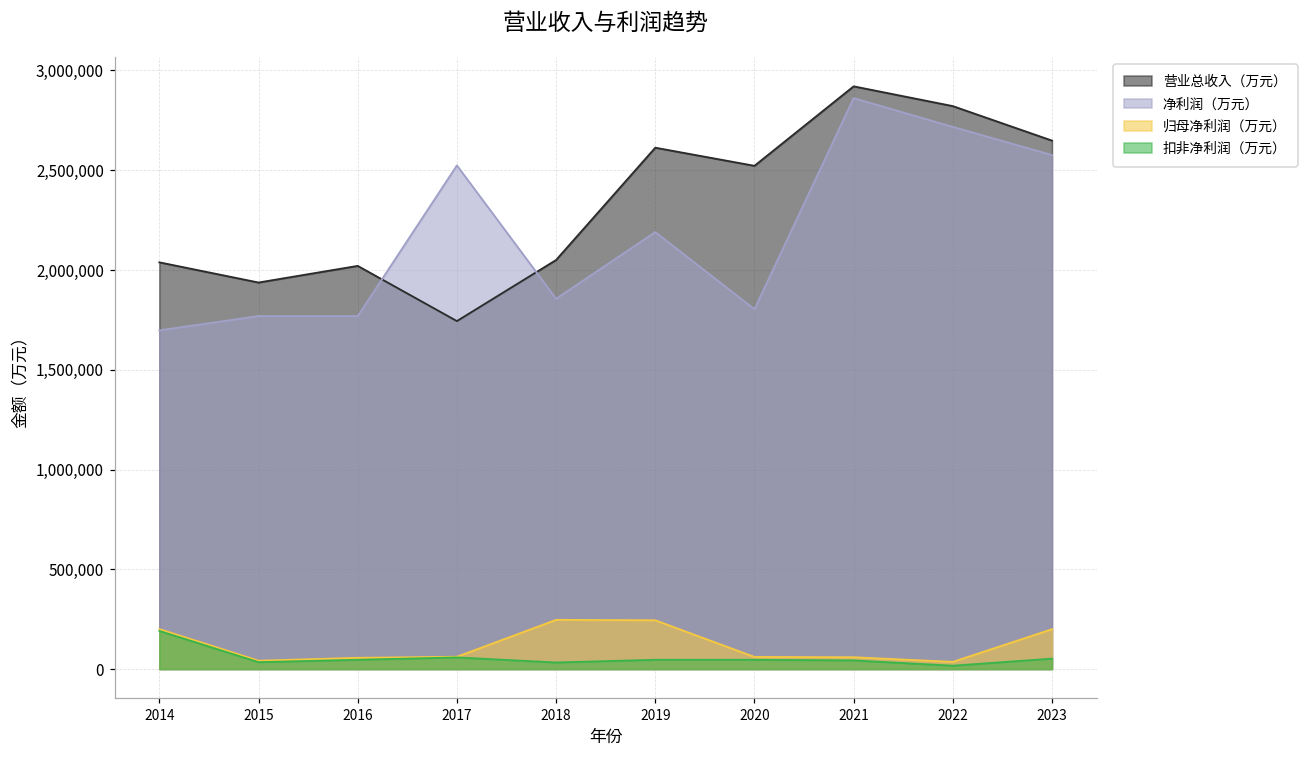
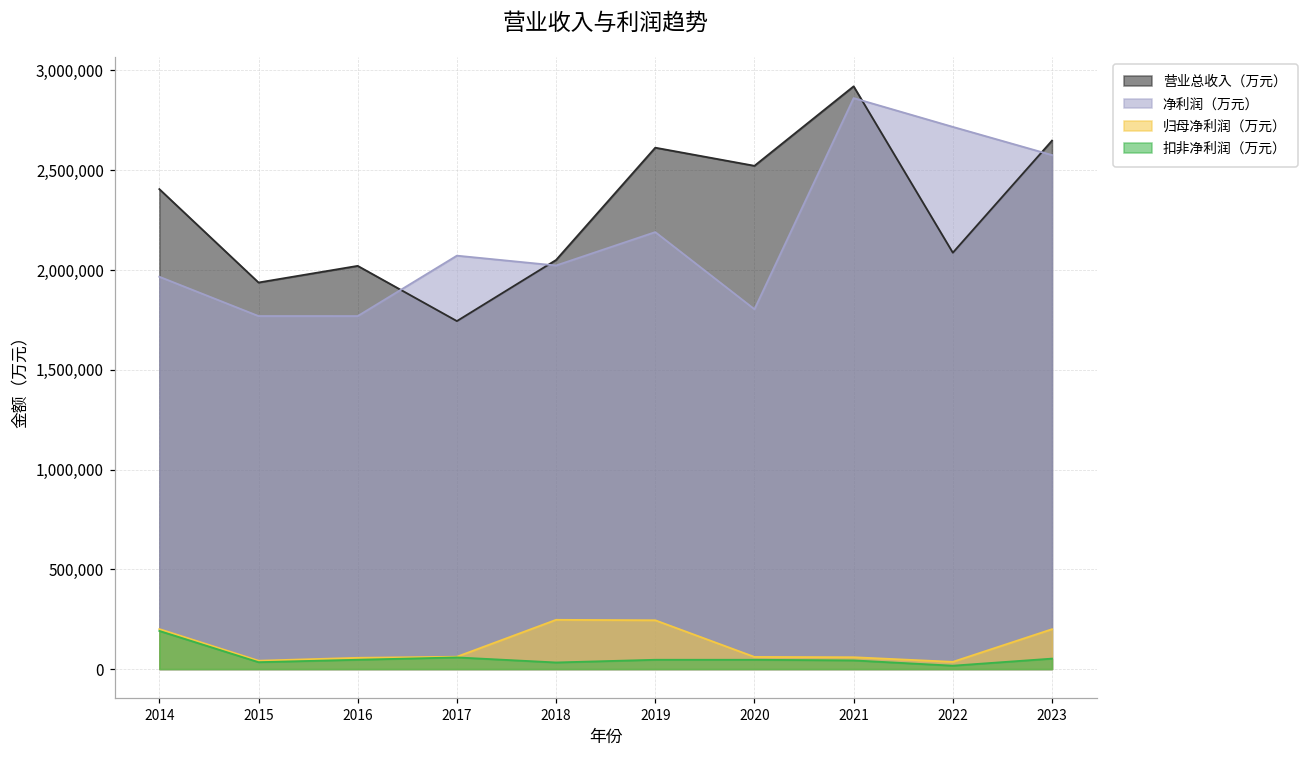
营业总收入（万元）, 2014: 2,040,000 -> 2,410,000
净利润（万元）, 2014: 1,700,000 -> 1,970,000
净利润（万元）, 2017: 2,520,000 -> 2,070,000
净利润（万元）, 2018: 1,860,000 -> 2,020,000
营业总收入（万元）, 2022: 2,820,000 -> 2,090,000
